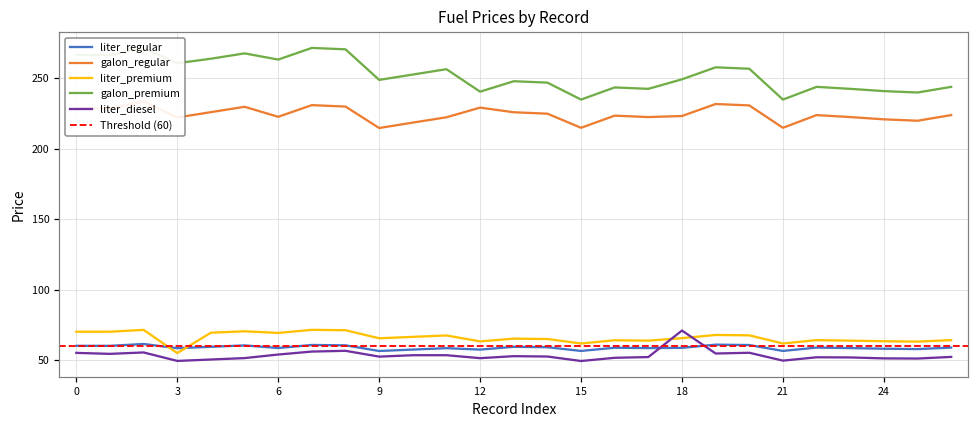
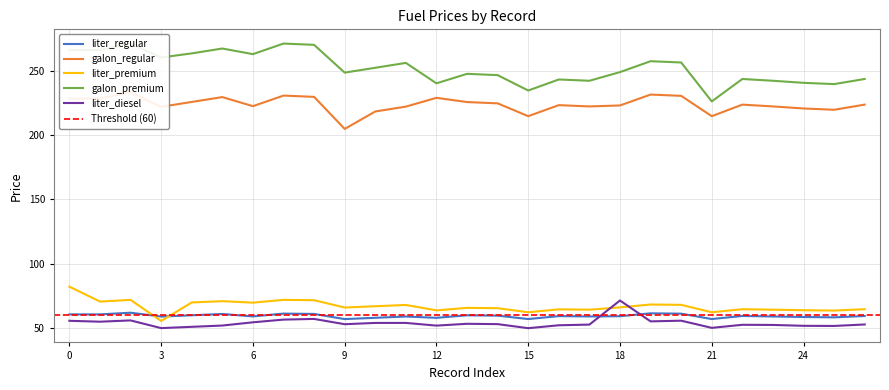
liter_premium, 0: 70 -> 82
galon_regular, 9: 215 -> 205
galon_premium, 21: 235 -> 226
